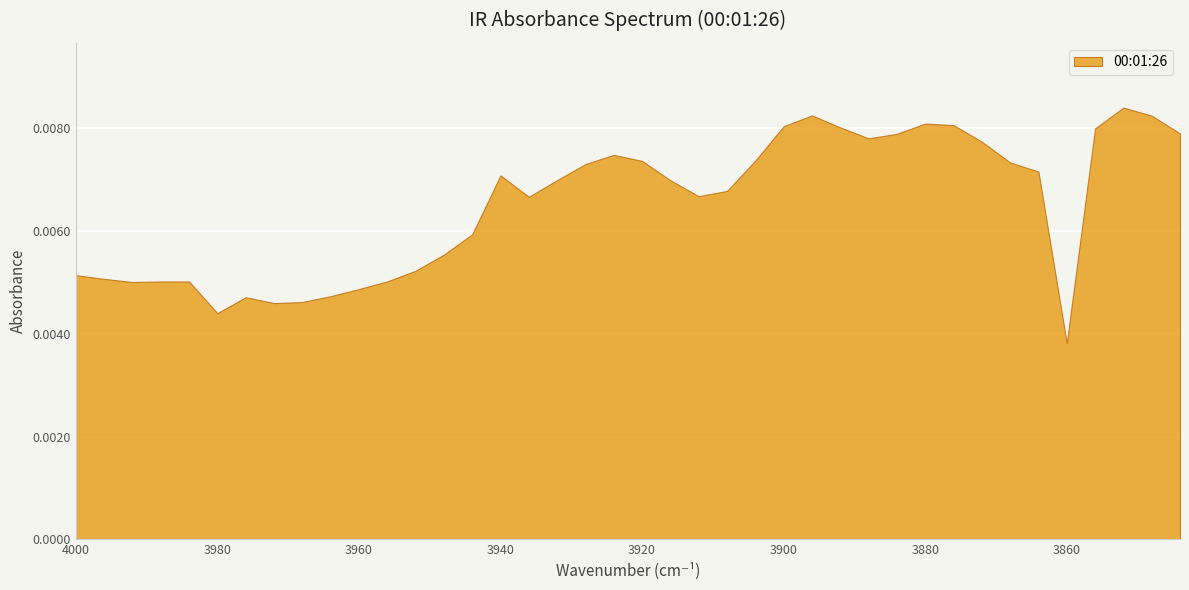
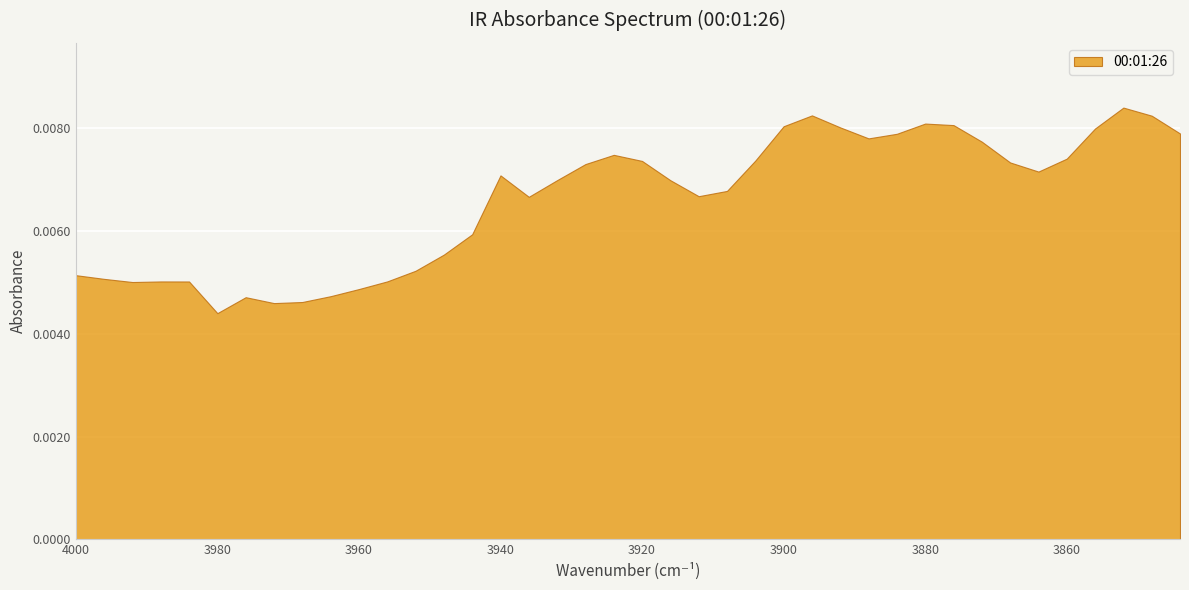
3860: 0.0038 -> 0.0074
